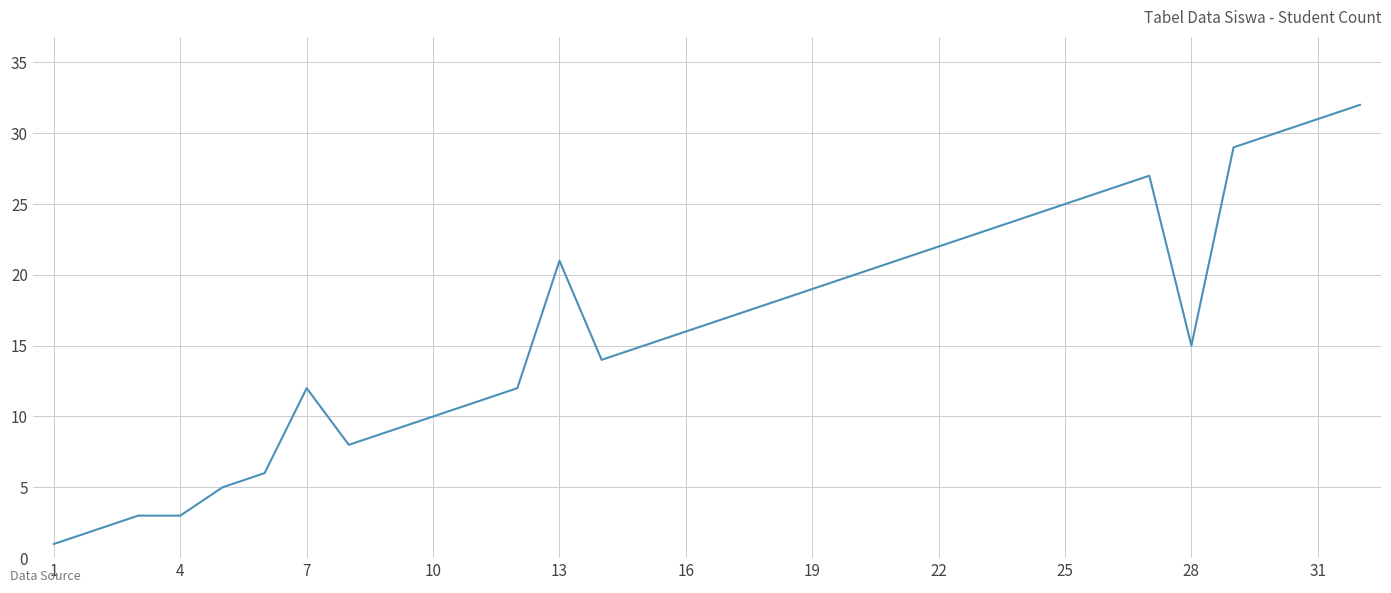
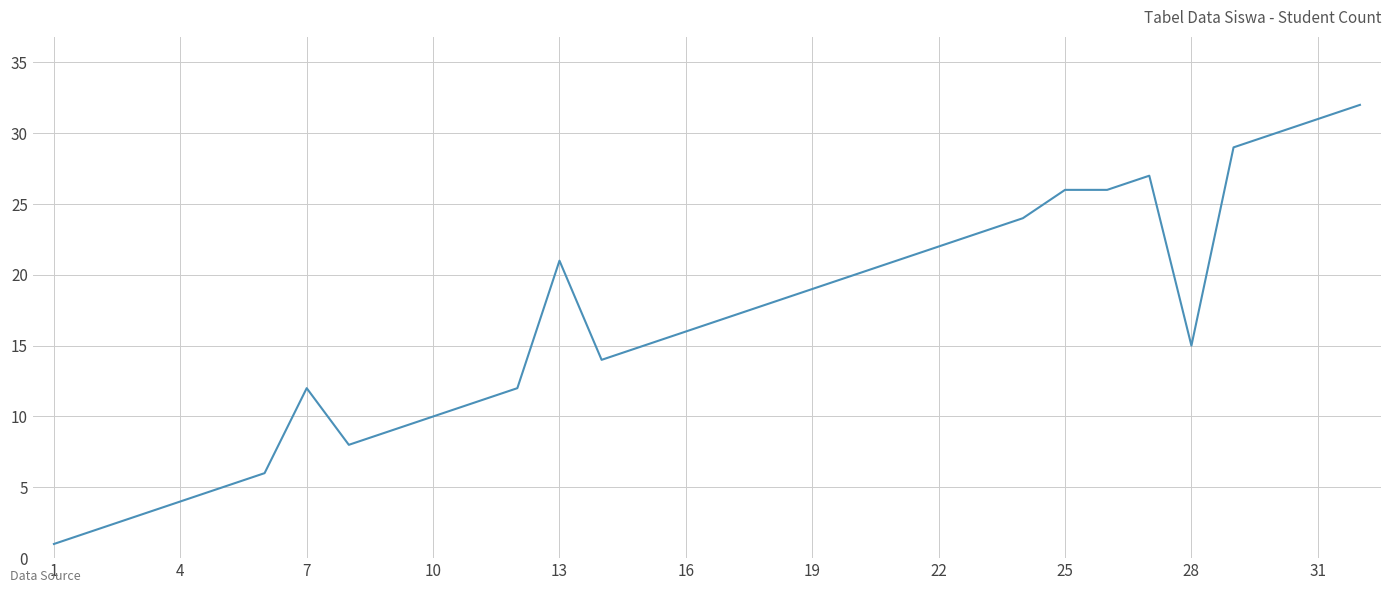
4: 3 -> 4
25: 25 -> 26
